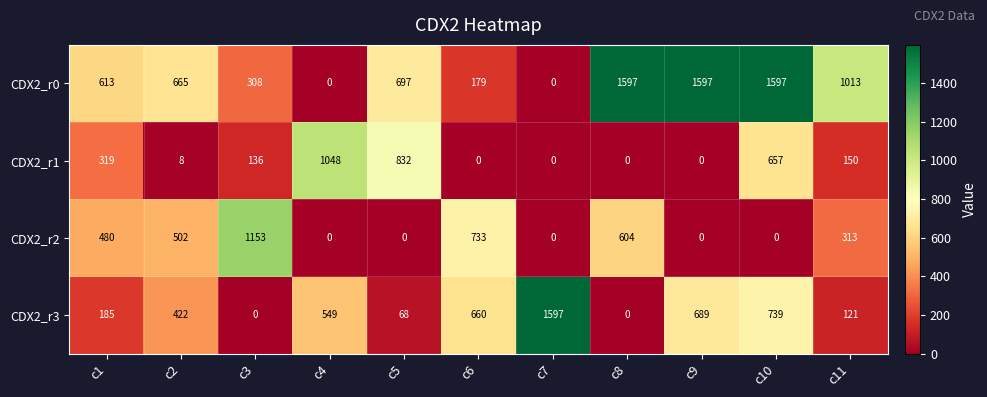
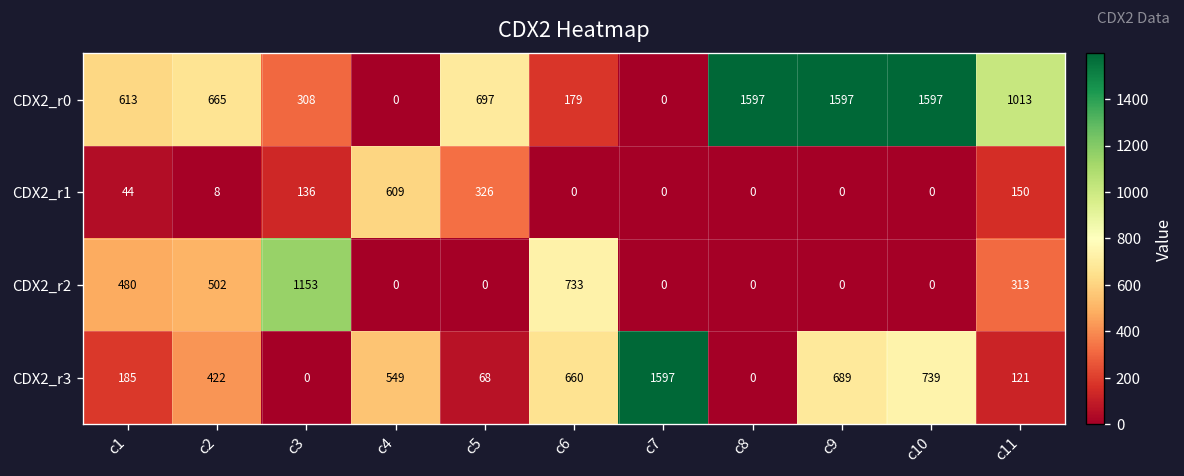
CDX2_r1, c1: 319 -> 44
CDX2_r1, c4: 1048 -> 609
CDX2_r1, c5: 832 -> 326
CDX2_r1, c10: 657 -> 0
CDX2_r2, c8: 604 -> 0
